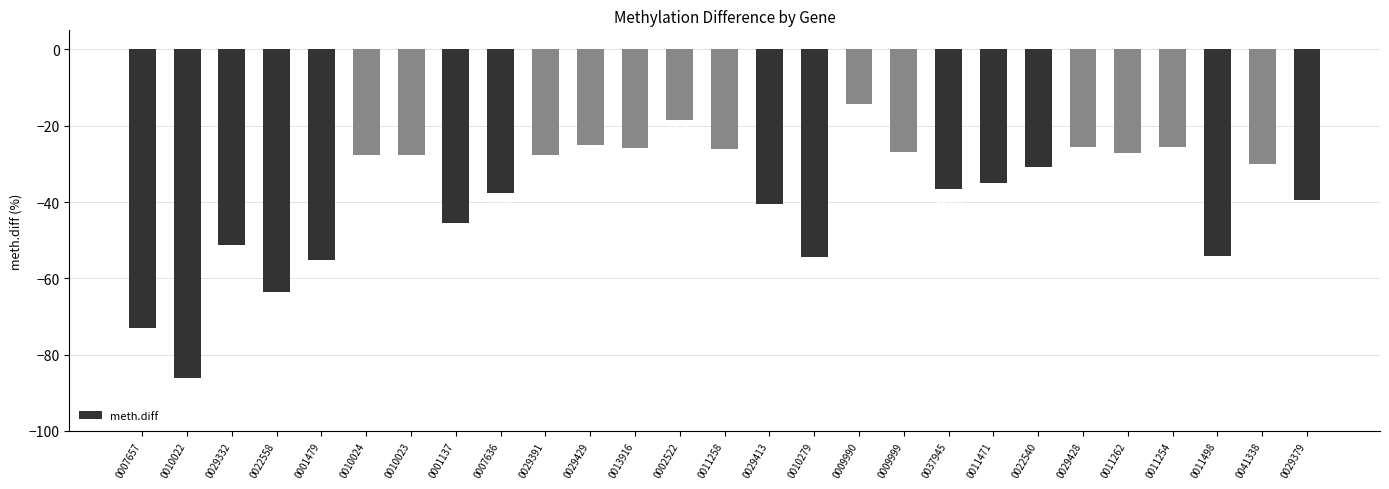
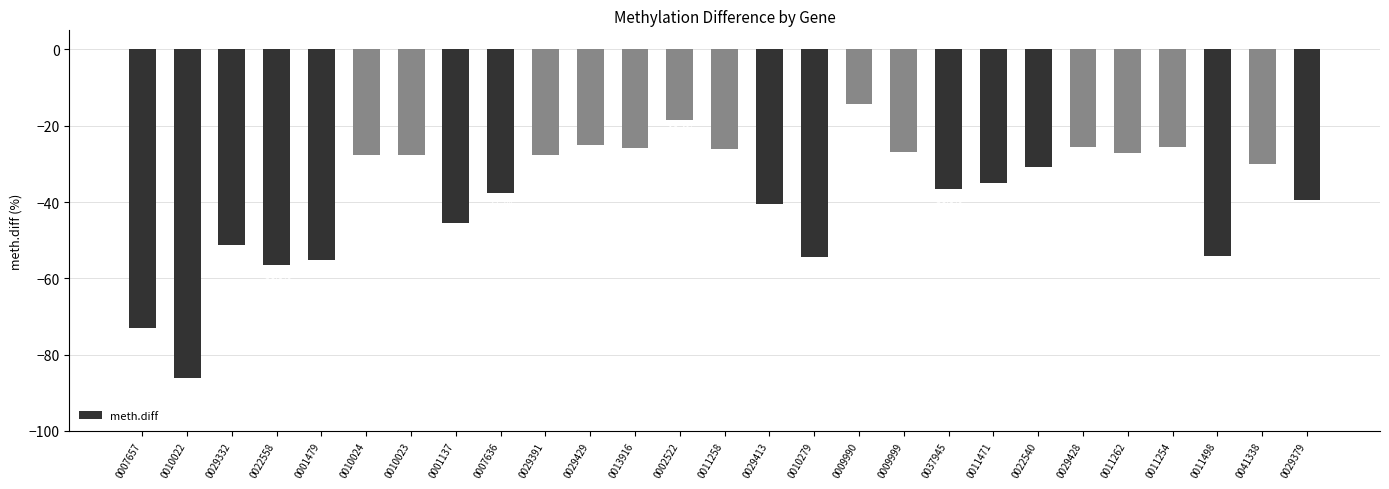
0022558: -63 -> -57
